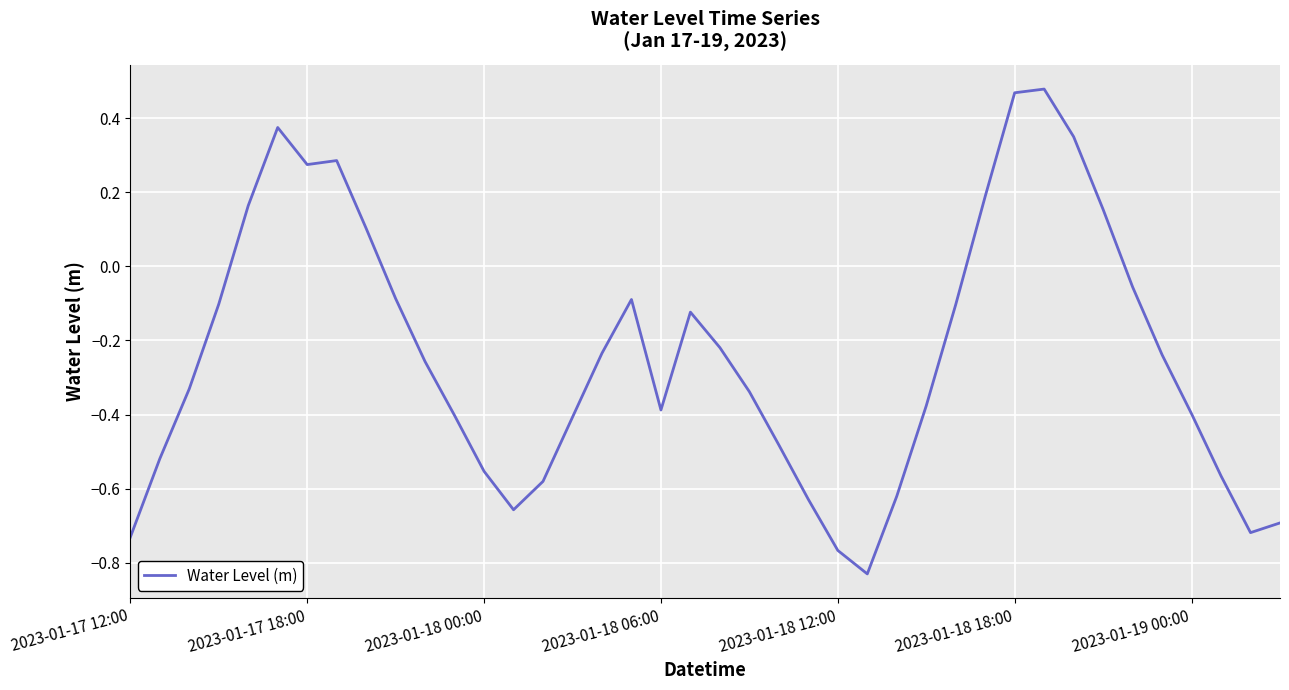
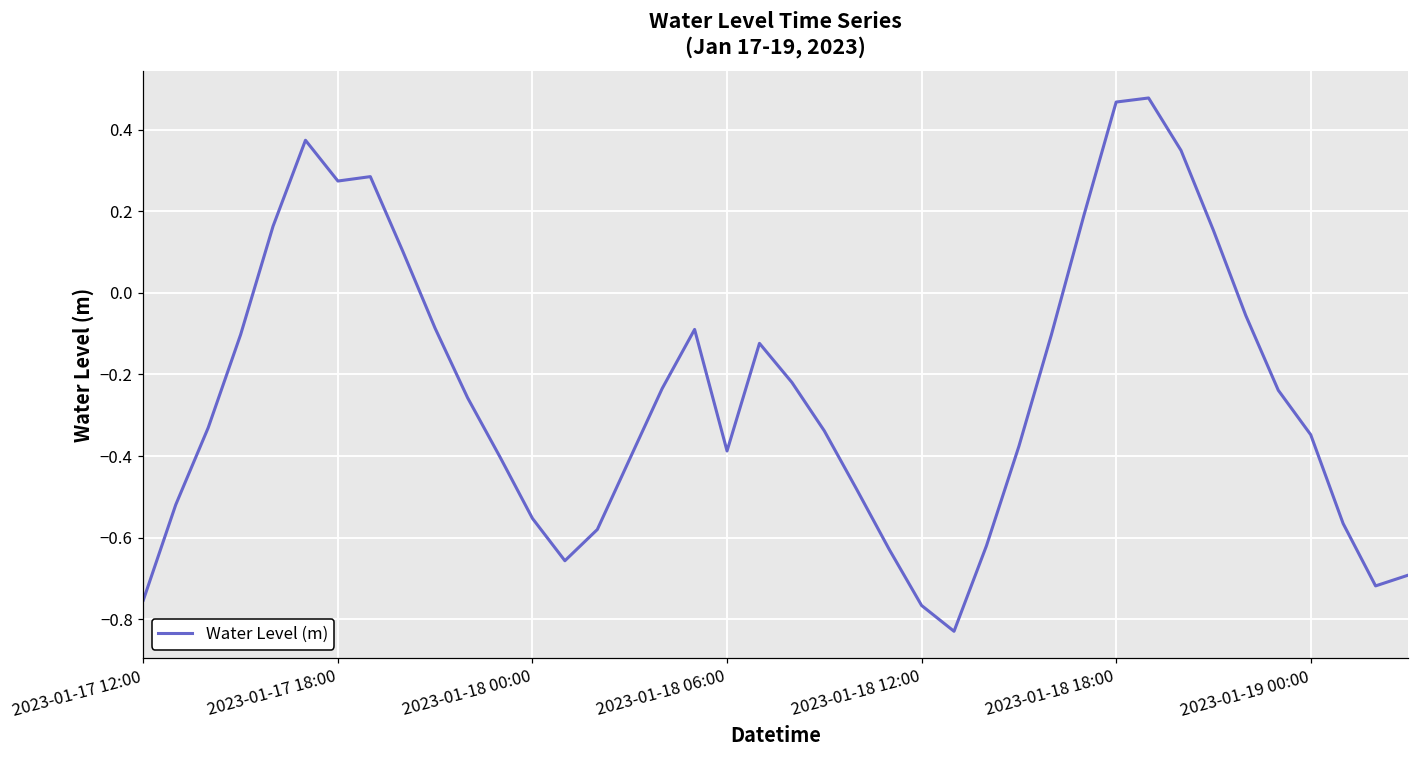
2023-01-17 12:00: -0.73 -> -0.75
2023-01-19 00:00: -0.40 -> -0.35
